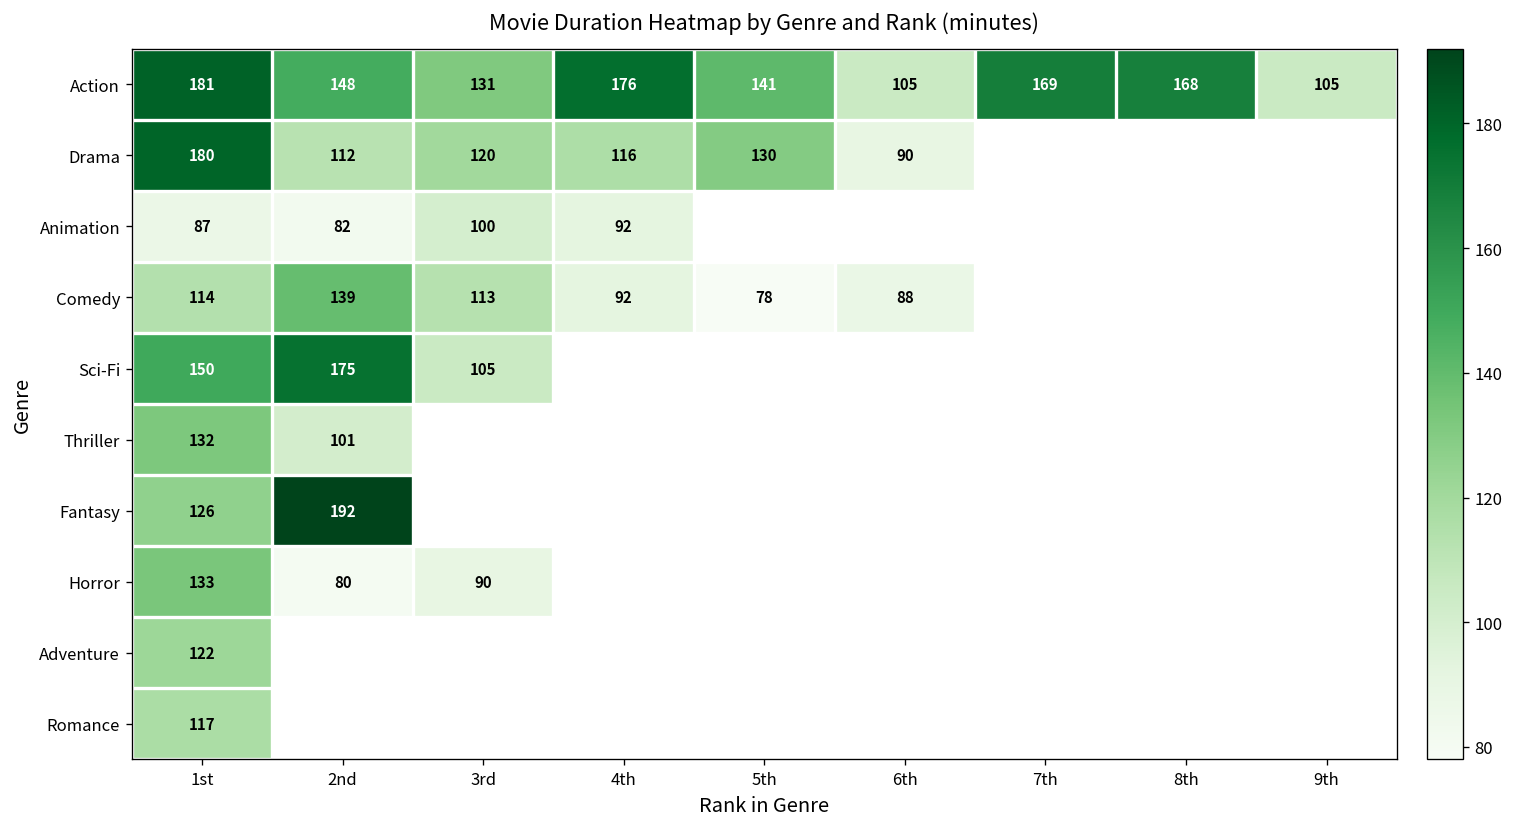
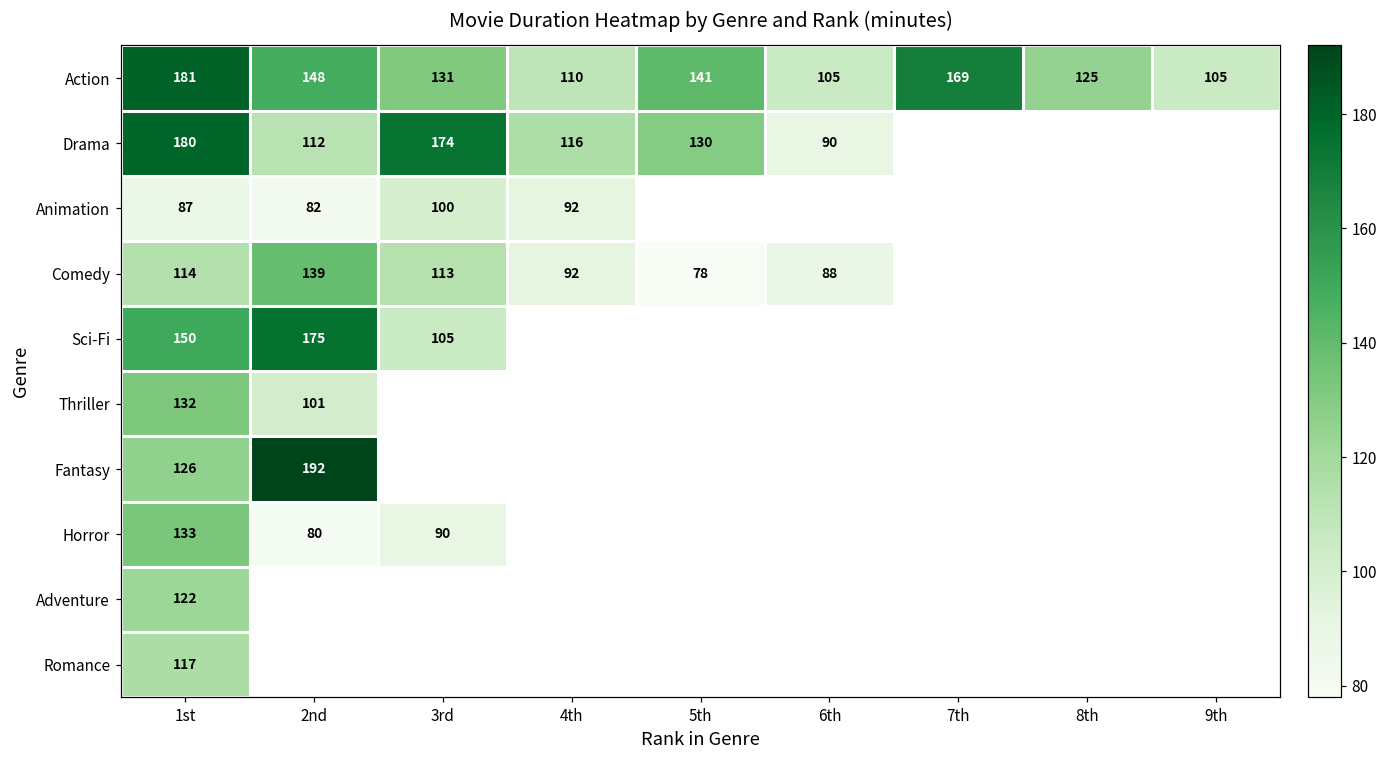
Action, 4th: 176 -> 110
Action, 8th: 168 -> 125
Drama, 3rd: 120 -> 174
